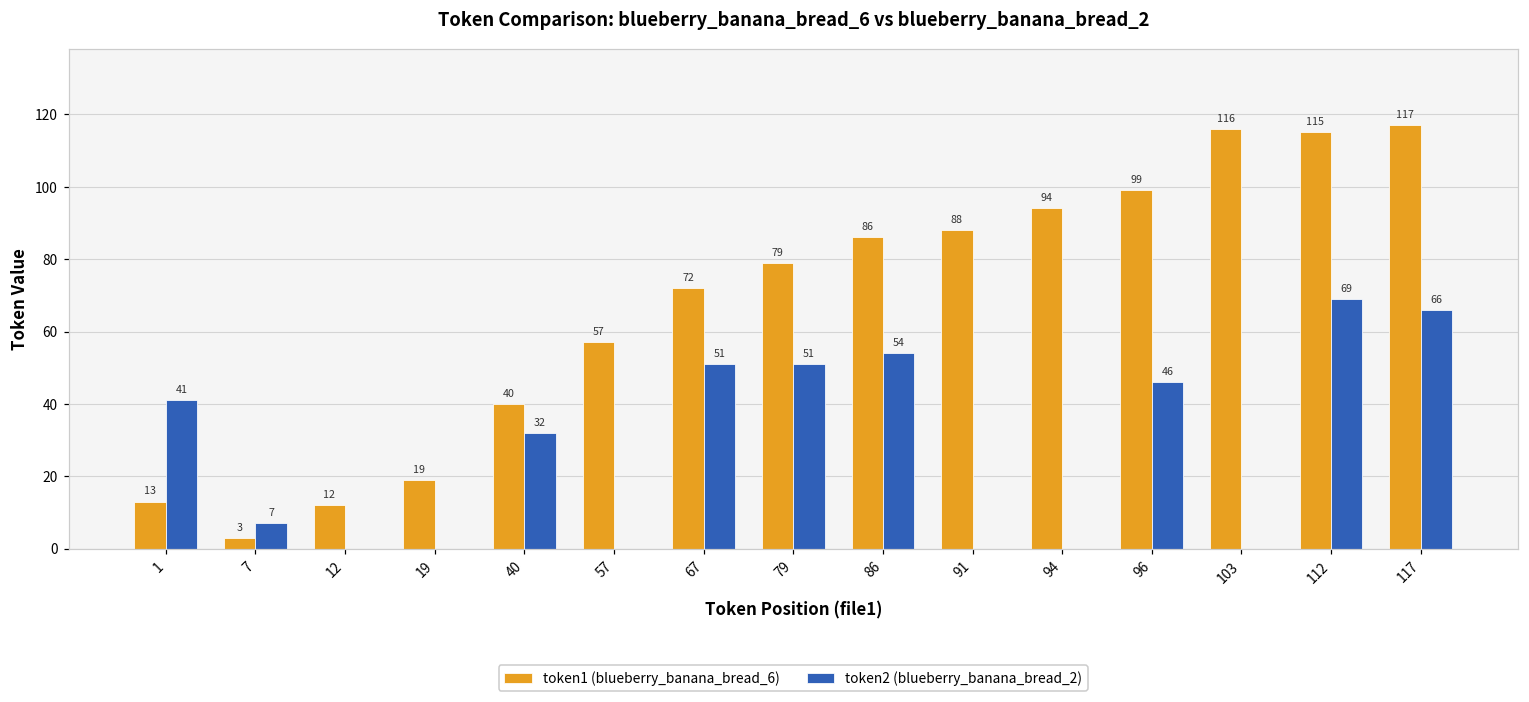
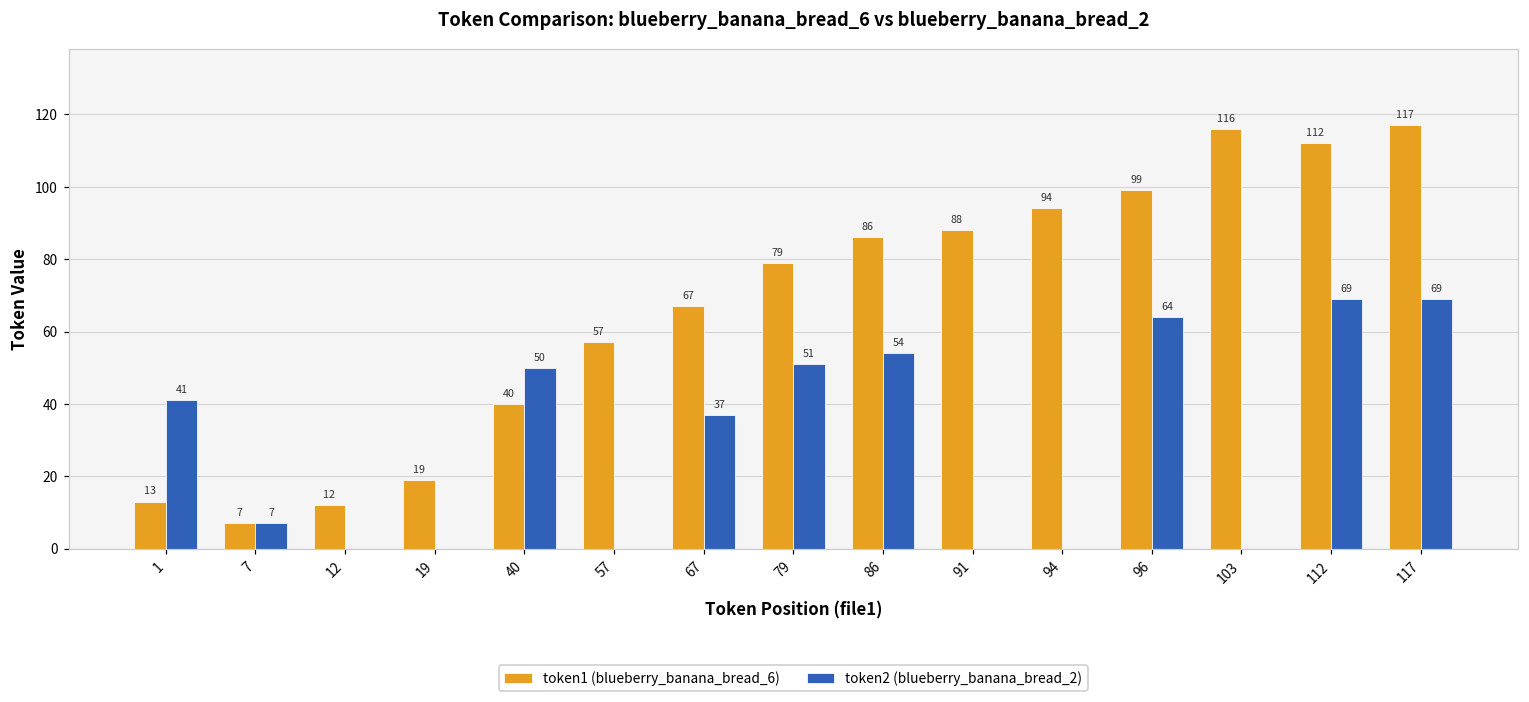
token1 (blueberry_banana_bread_6), 7: 3 -> 7
token2 (blueberry_banana_bread_2), 40: 32 -> 50
token1 (blueberry_banana_bread_6), 67: 72 -> 67
token2 (blueberry_banana_bread_2), 67: 51 -> 37
token2 (blueberry_banana_bread_2), 96: 46 -> 64
token1 (blueberry_banana_bread_6), 112: 115 -> 112
token2 (blueberry_banana_bread_2), 117: 66 -> 69
